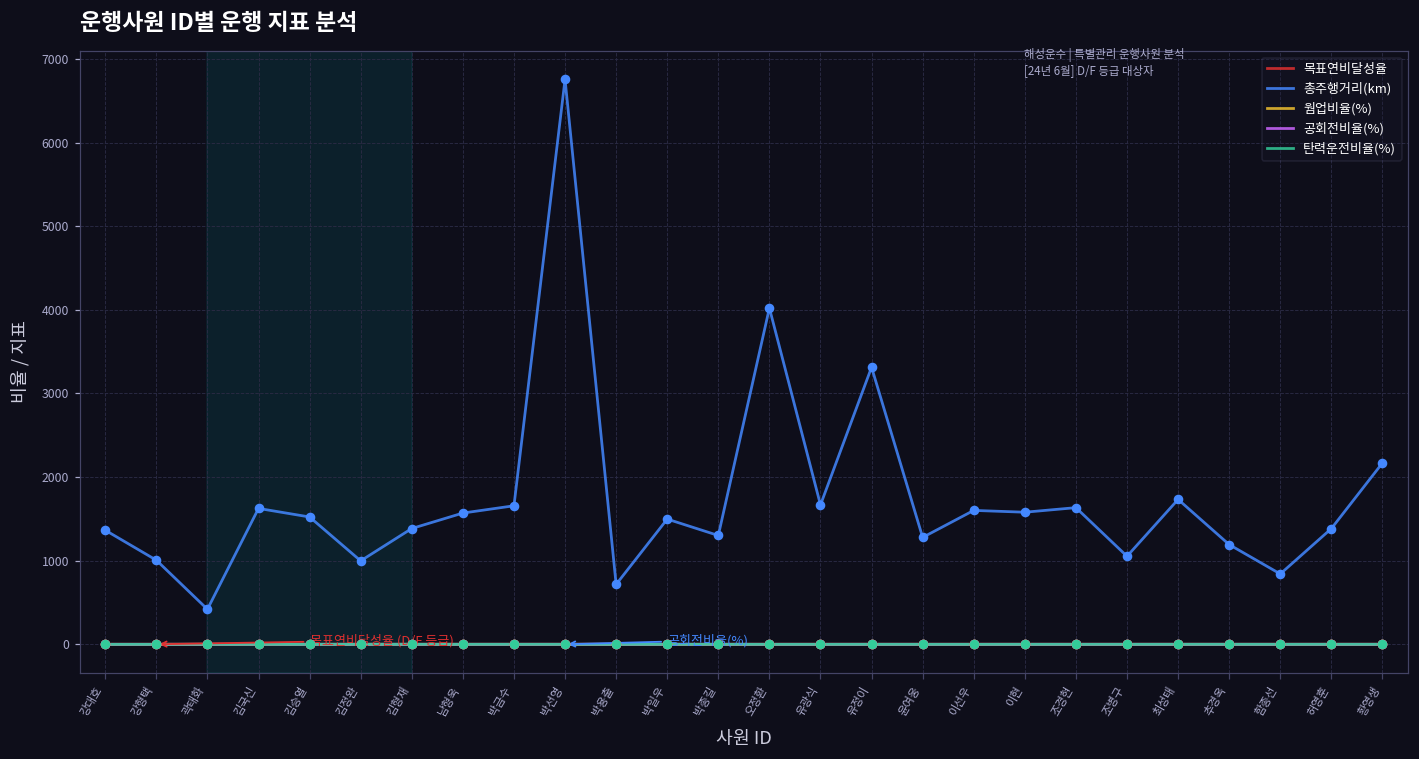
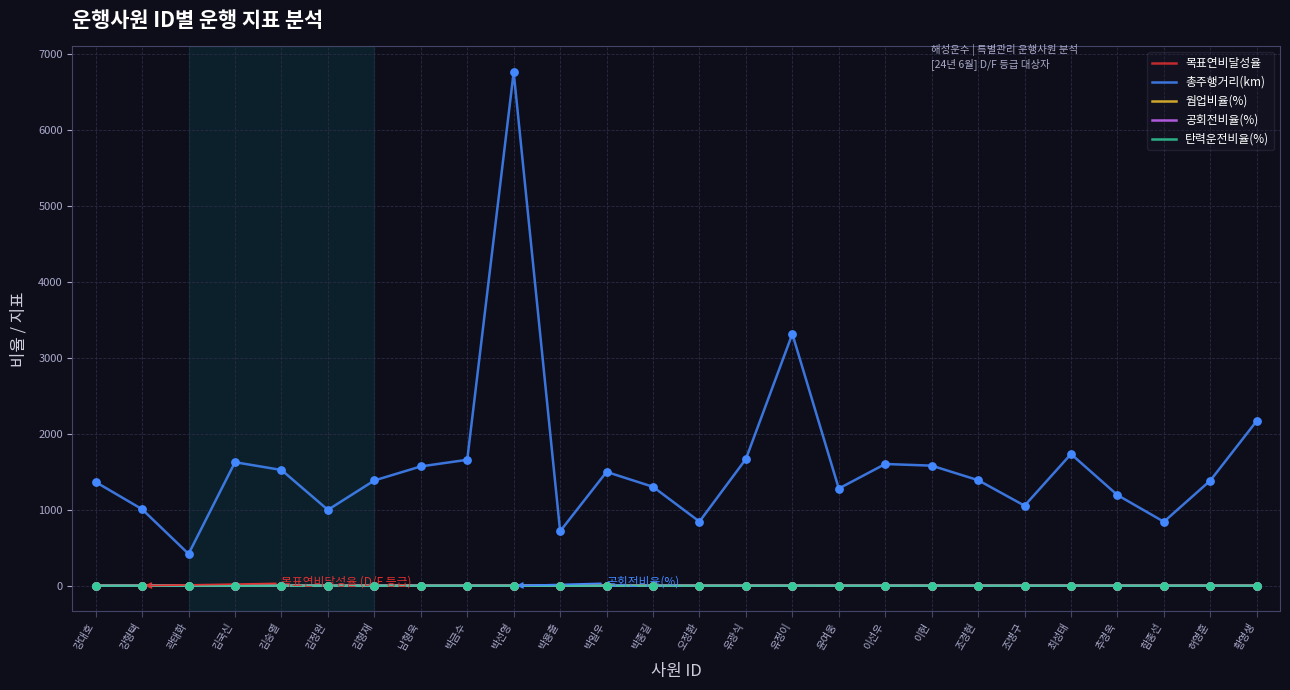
총주행거리(km), 오정환: 4000 -> 800
총주행거리(km), 조경현: 1600 -> 1400
